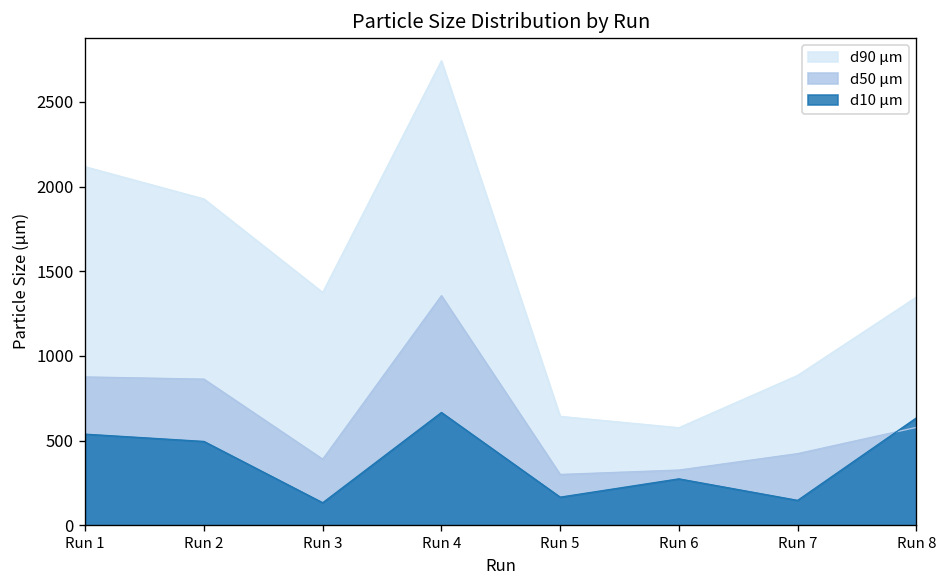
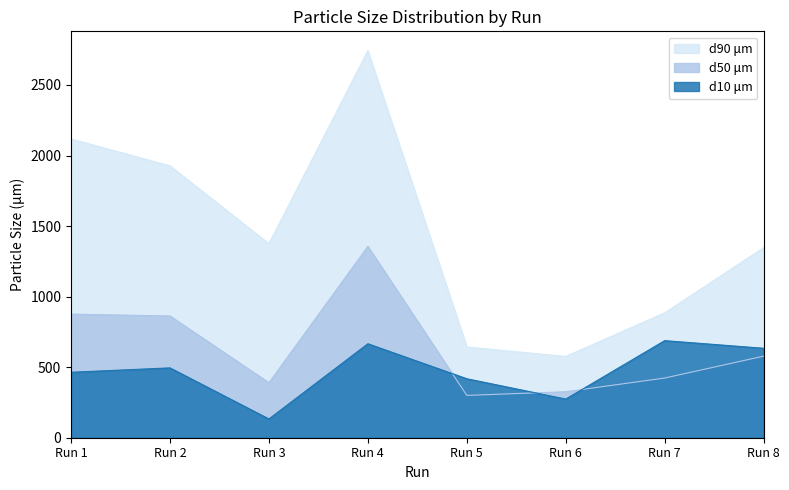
d10 μm, Run 1: 540 -> 460
d10 μm, Run 5: 170 -> 420
d10 μm, Run 7: 150 -> 690
